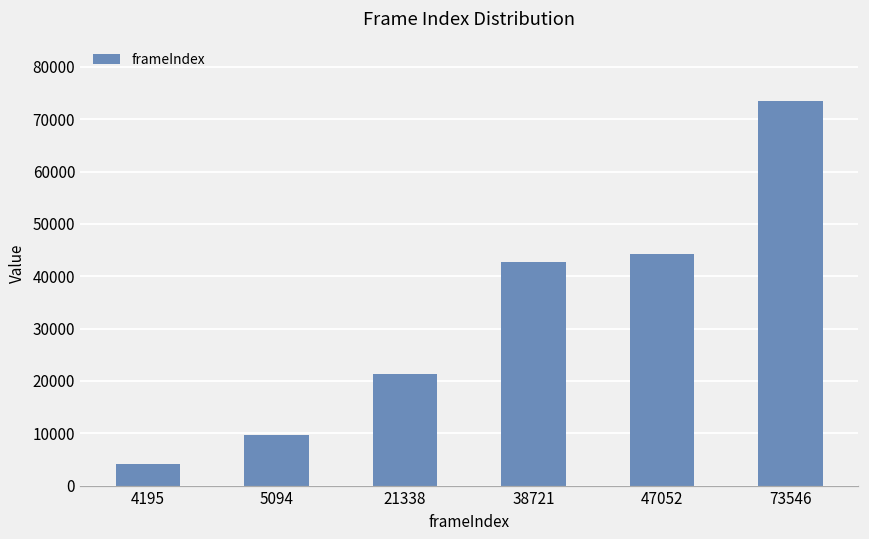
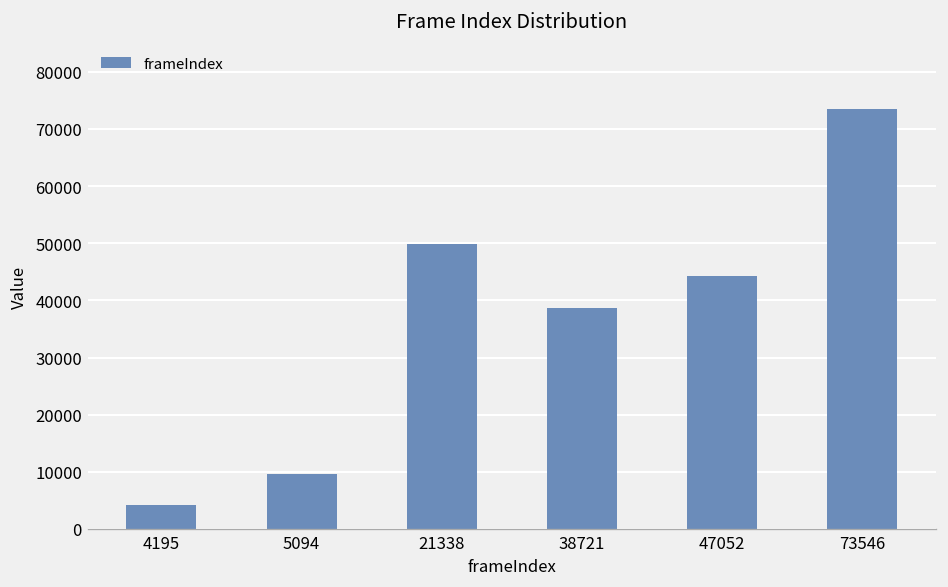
21338: 21000 -> 50000
38721: 43000 -> 39000
